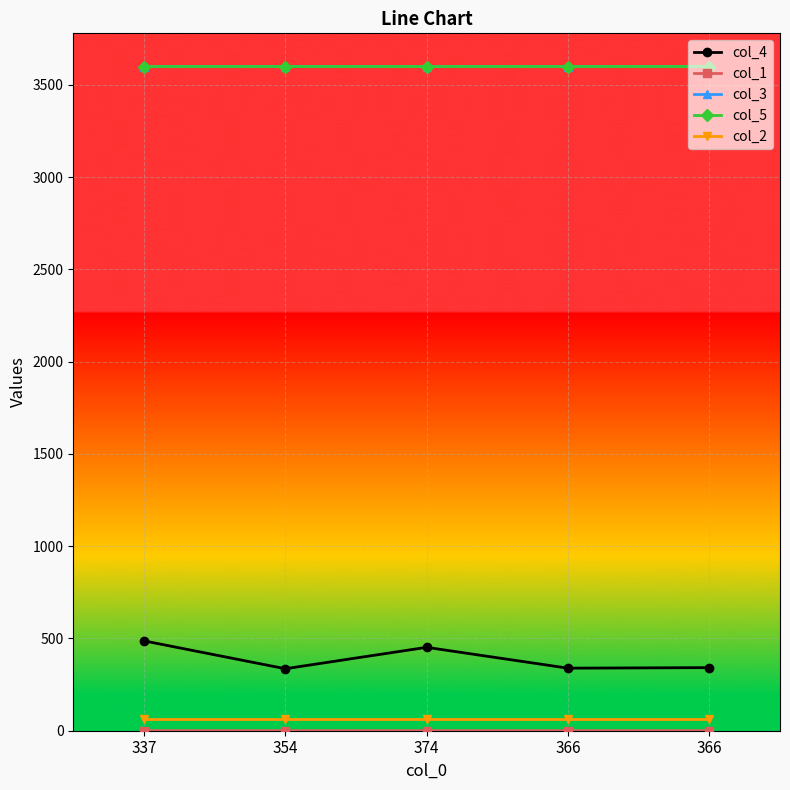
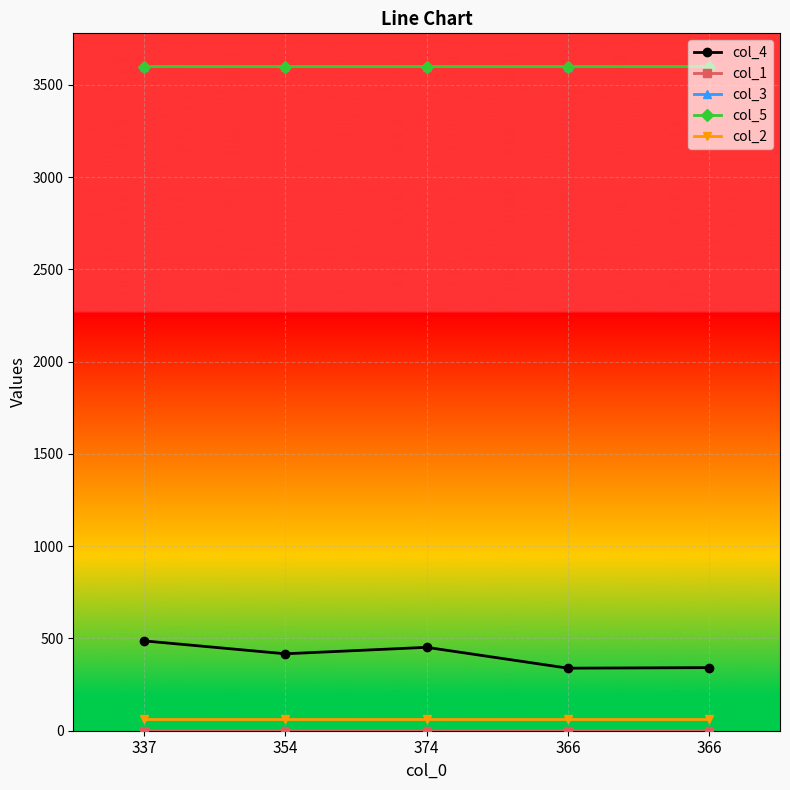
col_4, 354: 340 -> 420
